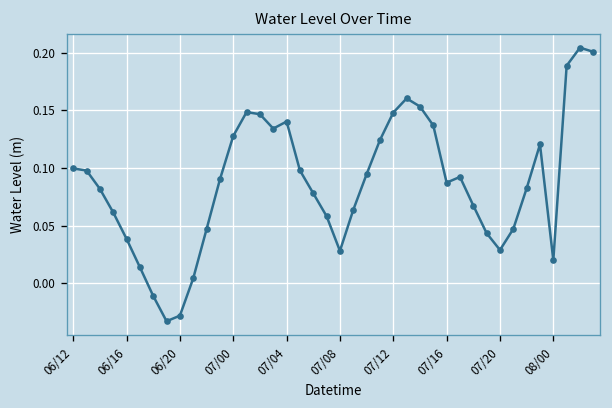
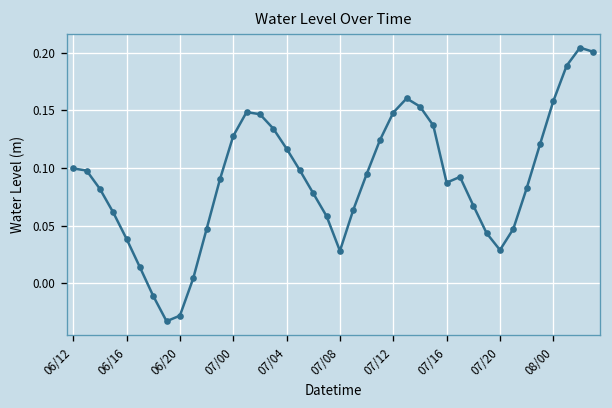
07/04: 0.14 -> 0.12
08/00: 0.02 -> 0.16
